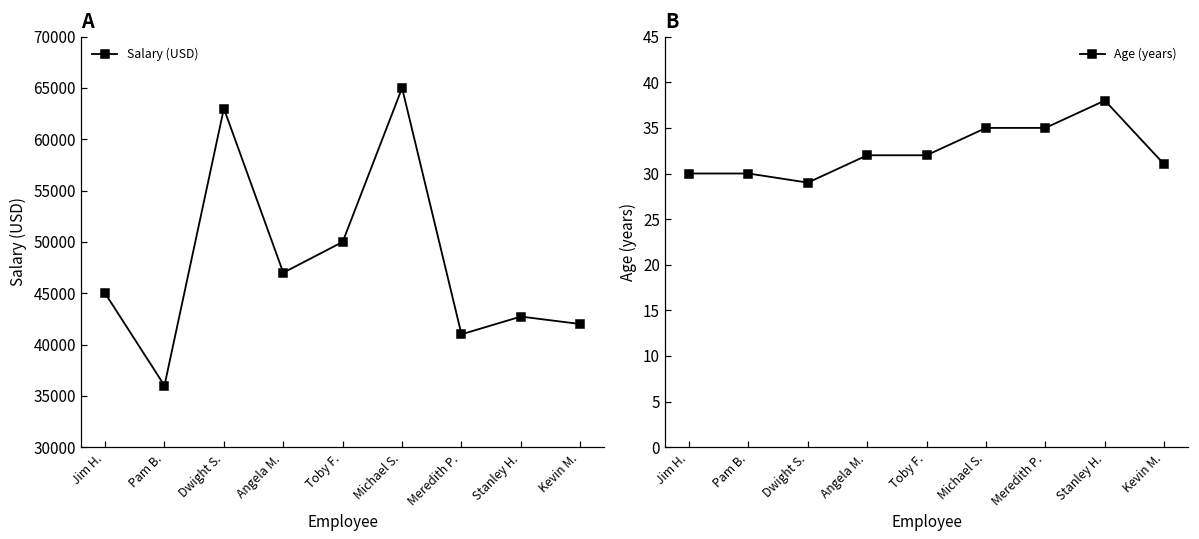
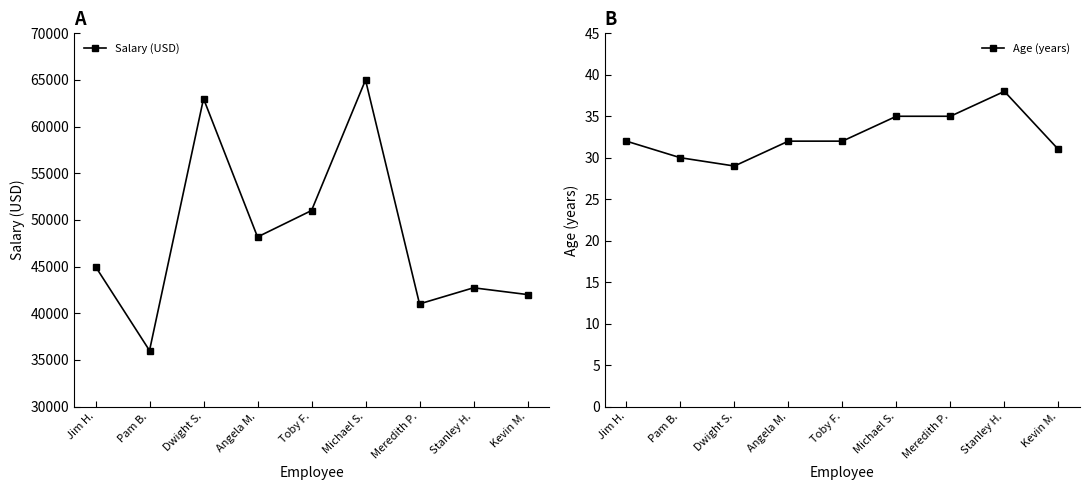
A, Angela M.: 47000 -> 48000
A, Toby F.: 50000 -> 51000
B, Jim H.: 30 -> 32
